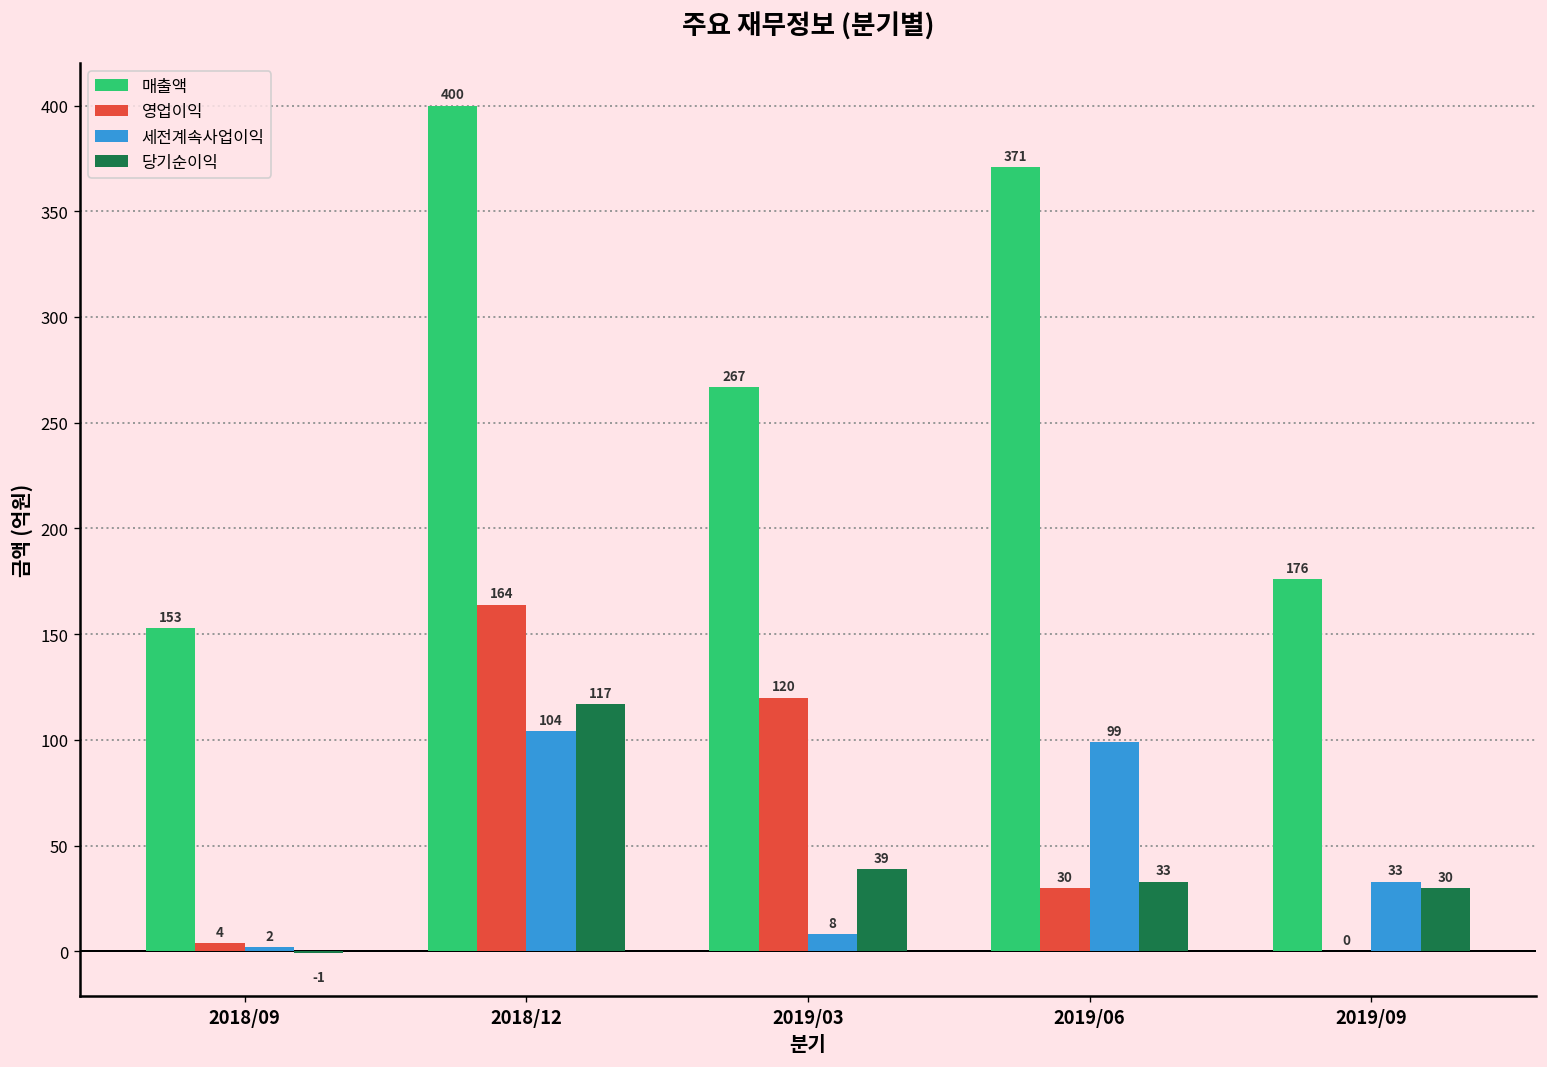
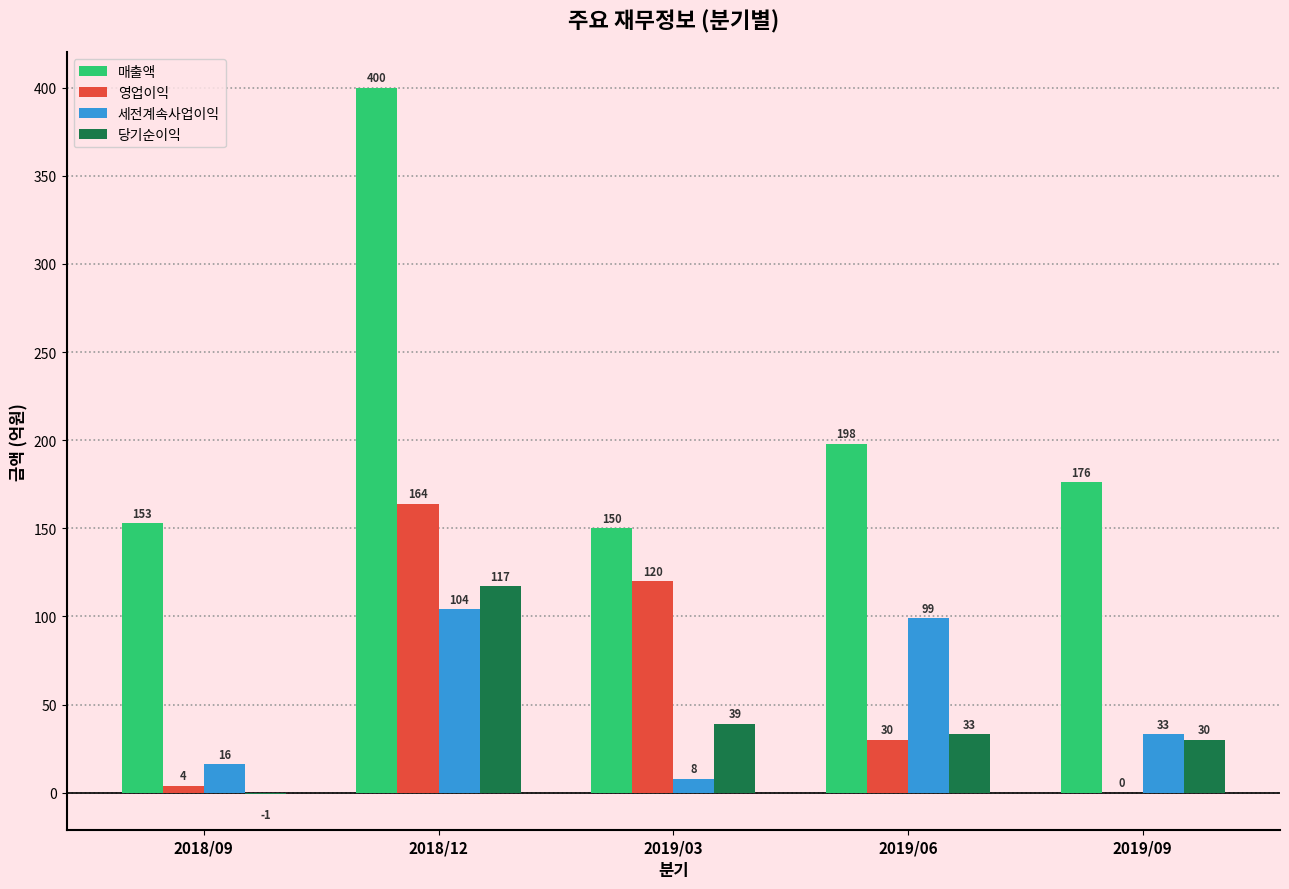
세전계속사업이익, 2018/09: 2 -> 16
매출액, 2019/03: 267 -> 150
매출액, 2019/06: 371 -> 198
